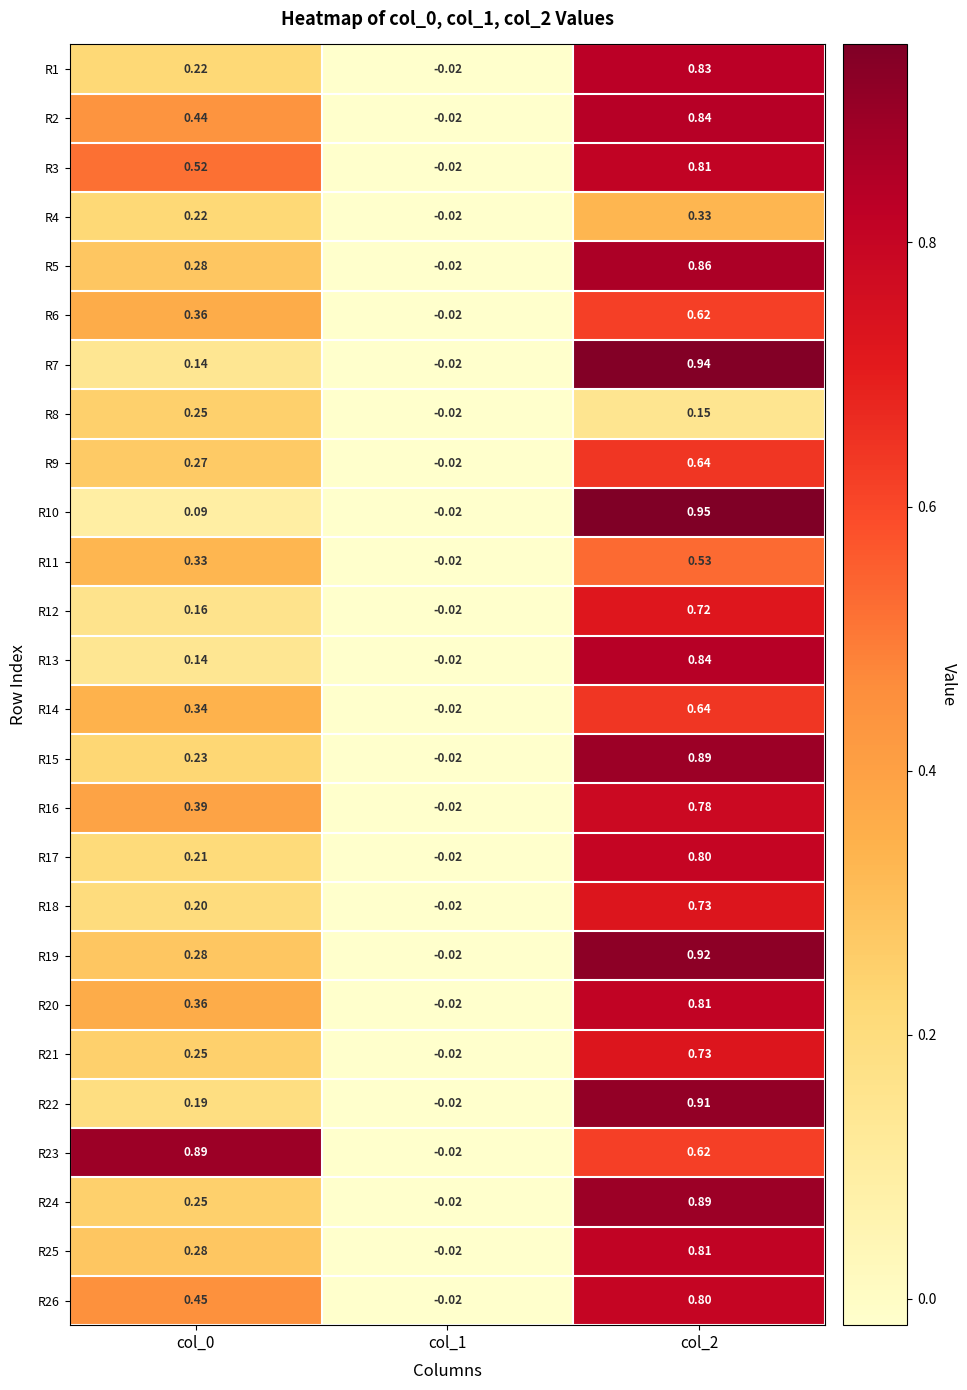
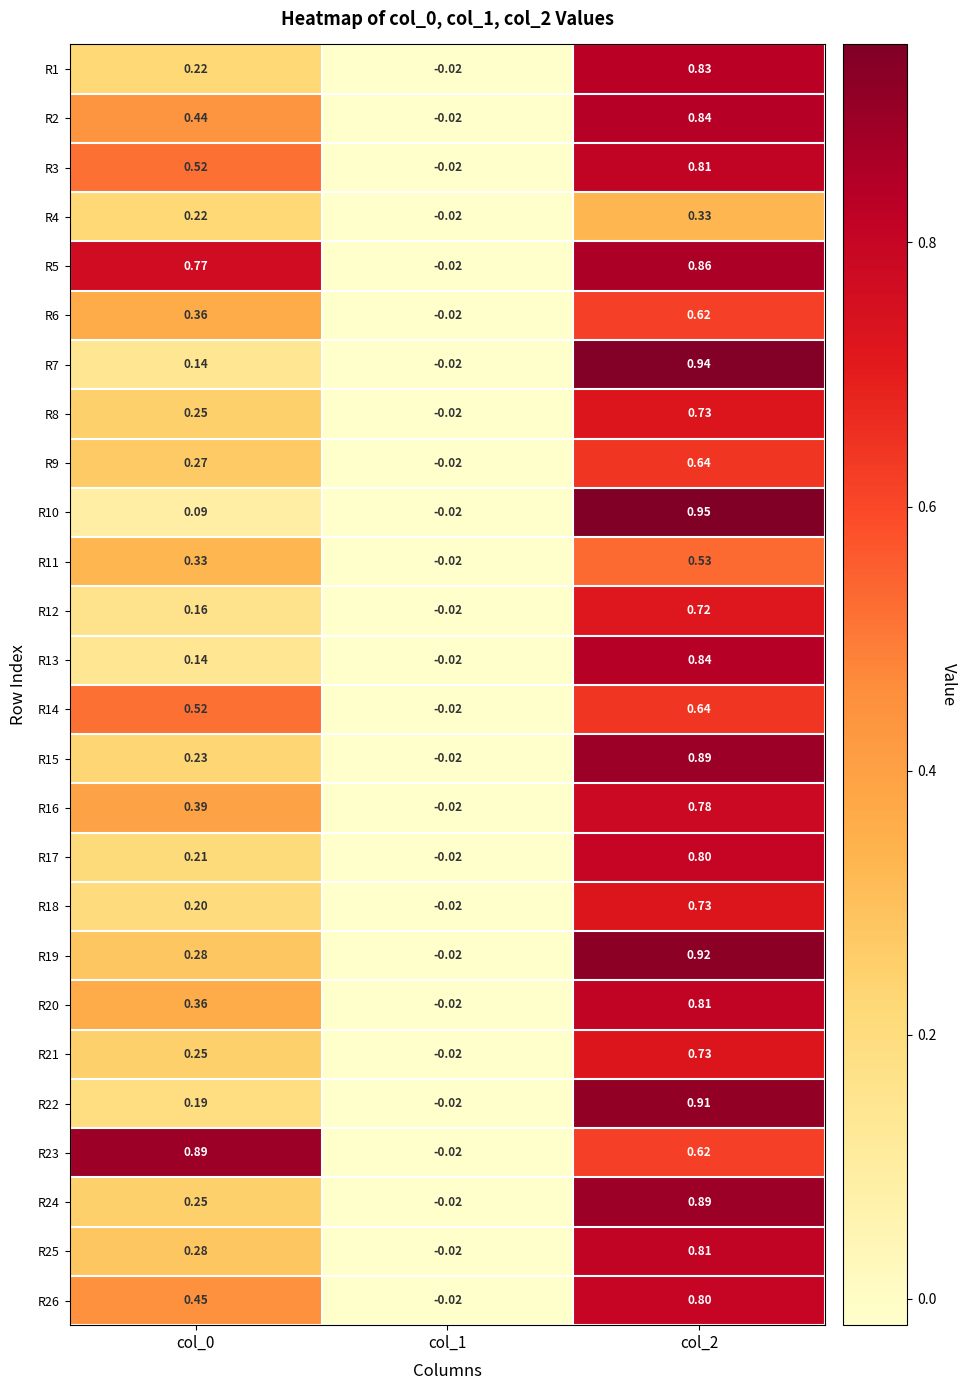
R5, col_0: 0.28 -> 0.77
R8, col_2: 0.15 -> 0.73
R14, col_0: 0.34 -> 0.52
